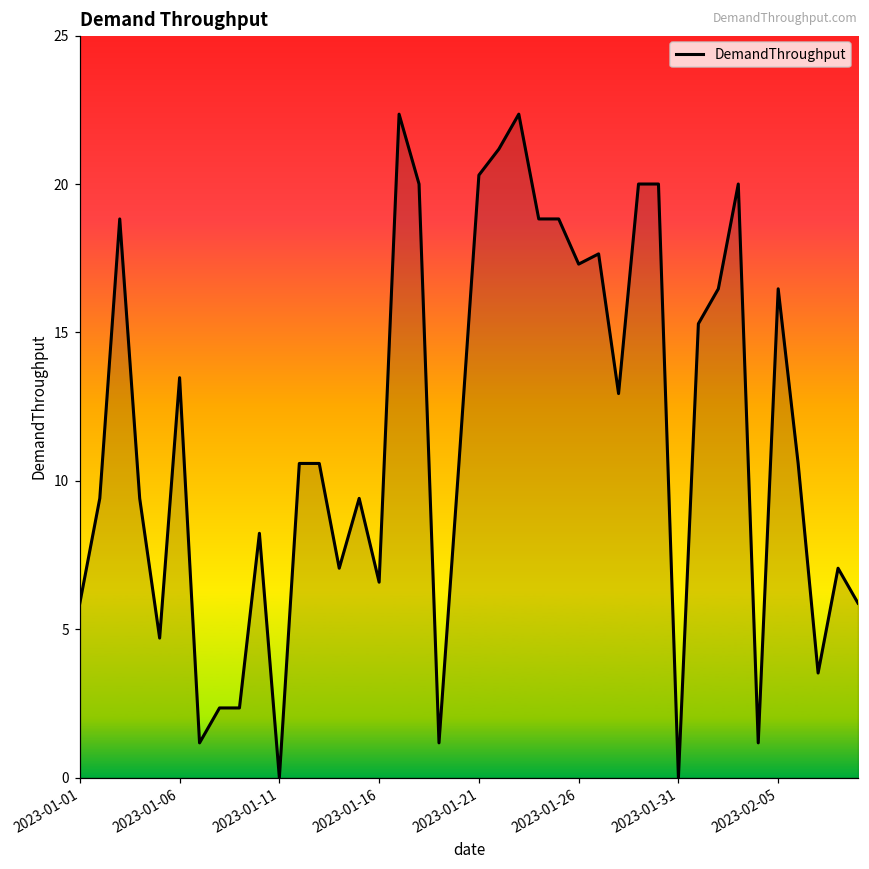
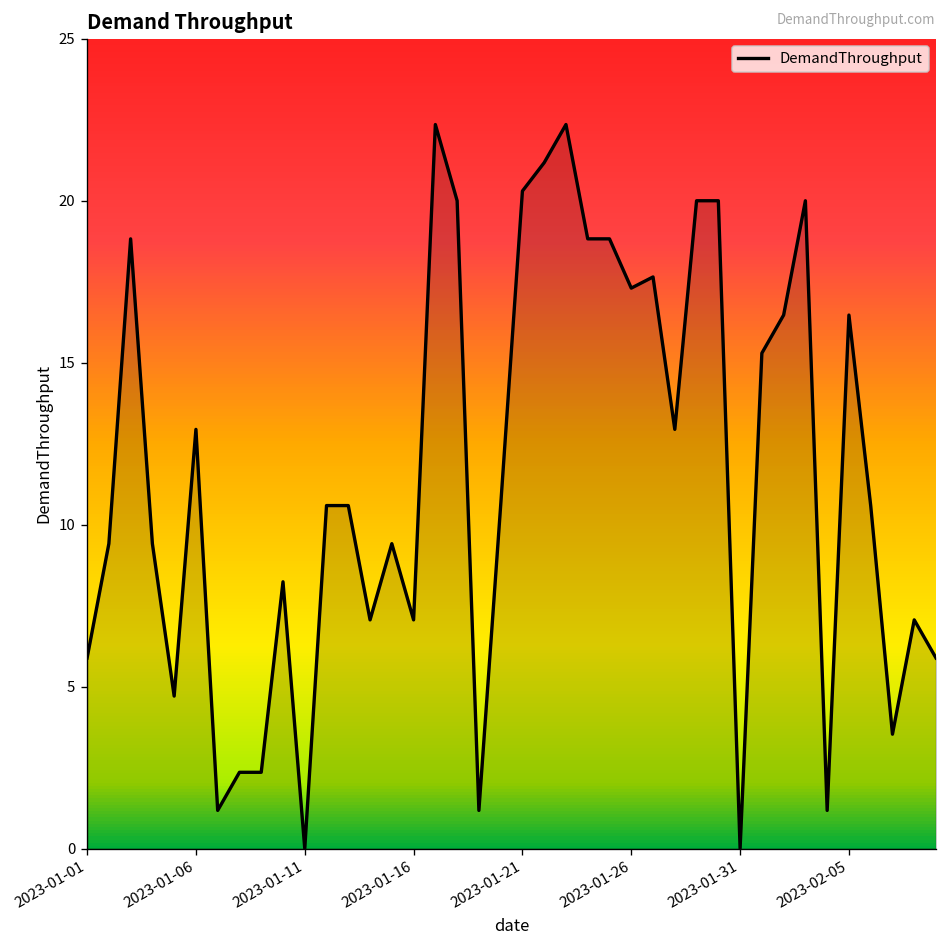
2023-01-06: 13.5 -> 12.9
2023-01-16: 6.6 -> 7.1
